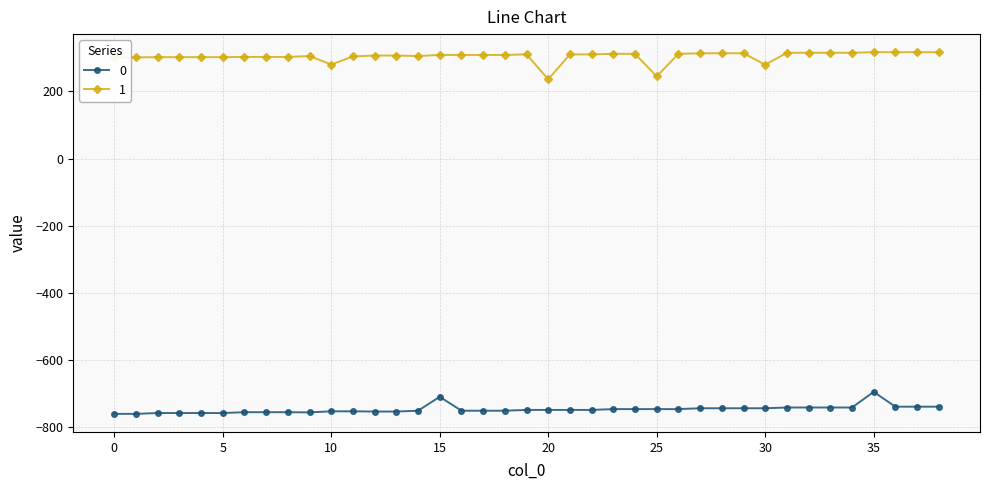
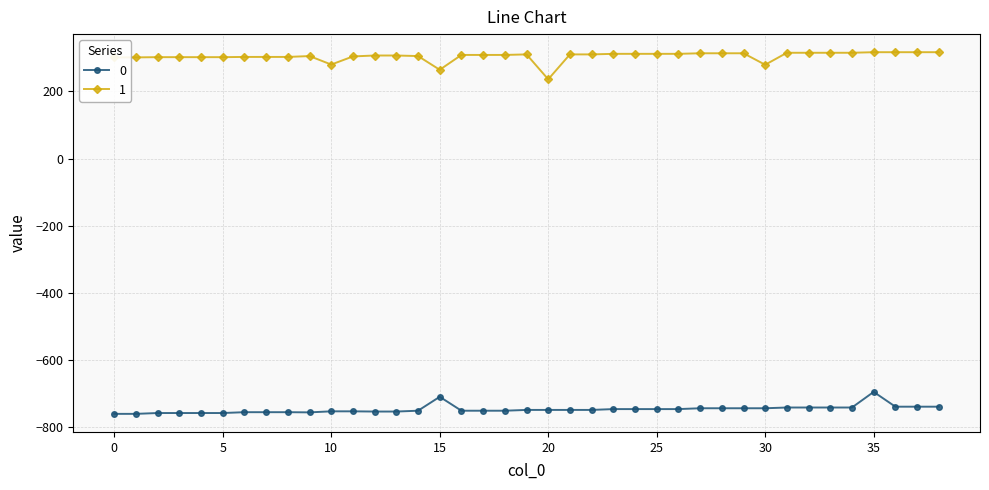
1, 15: 310 -> 260
1, 25: 240 -> 310
